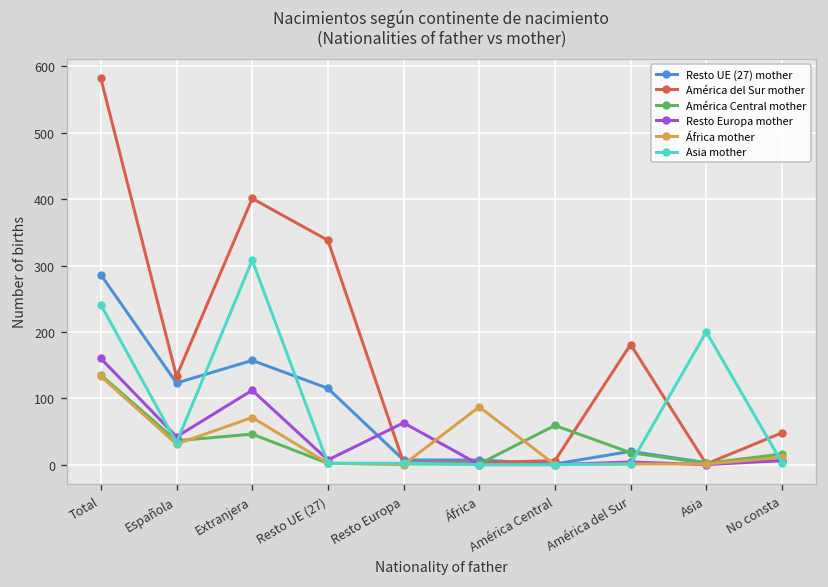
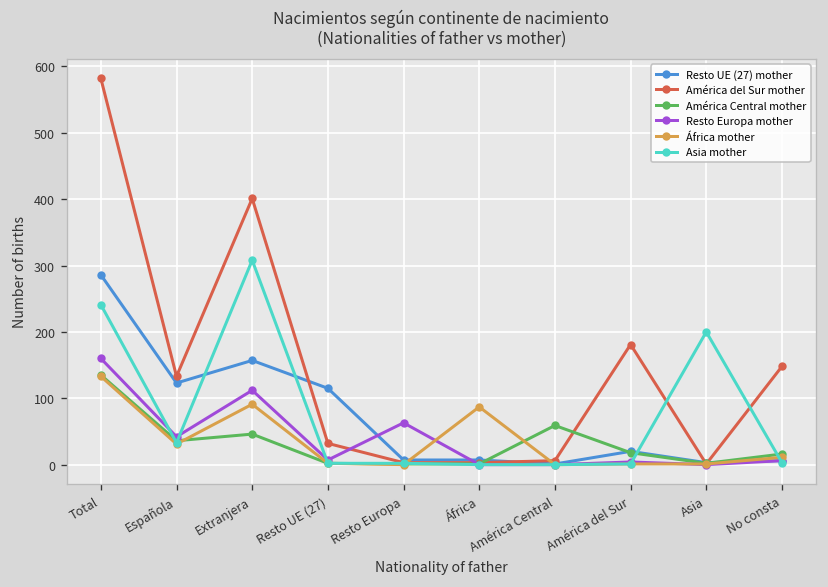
África mother, Extranjera: 70 -> 90
América del Sur mother, Resto UE (27): 340 -> 30
América del Sur mother, No consta: 50 -> 150
